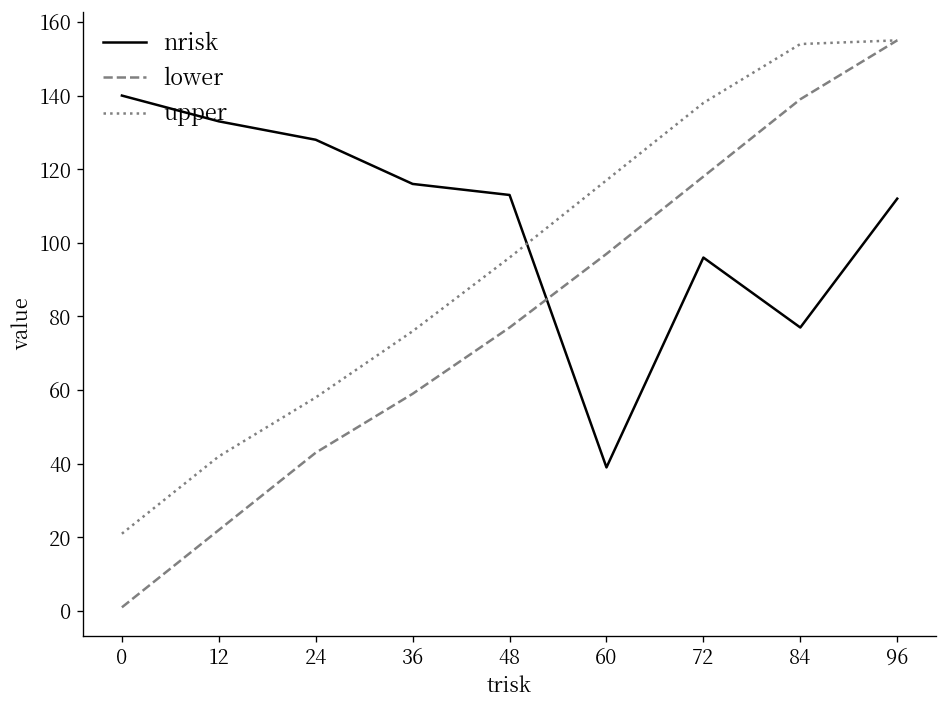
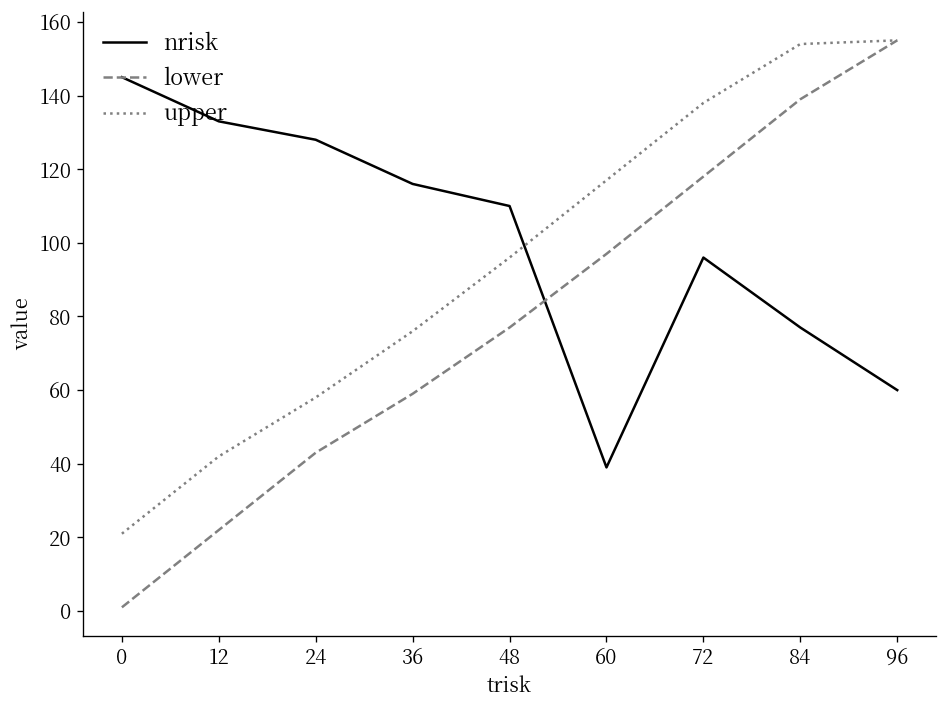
nrisk, 0: 140 -> 145
nrisk, 48: 113 -> 110
nrisk, 96: 112 -> 60
